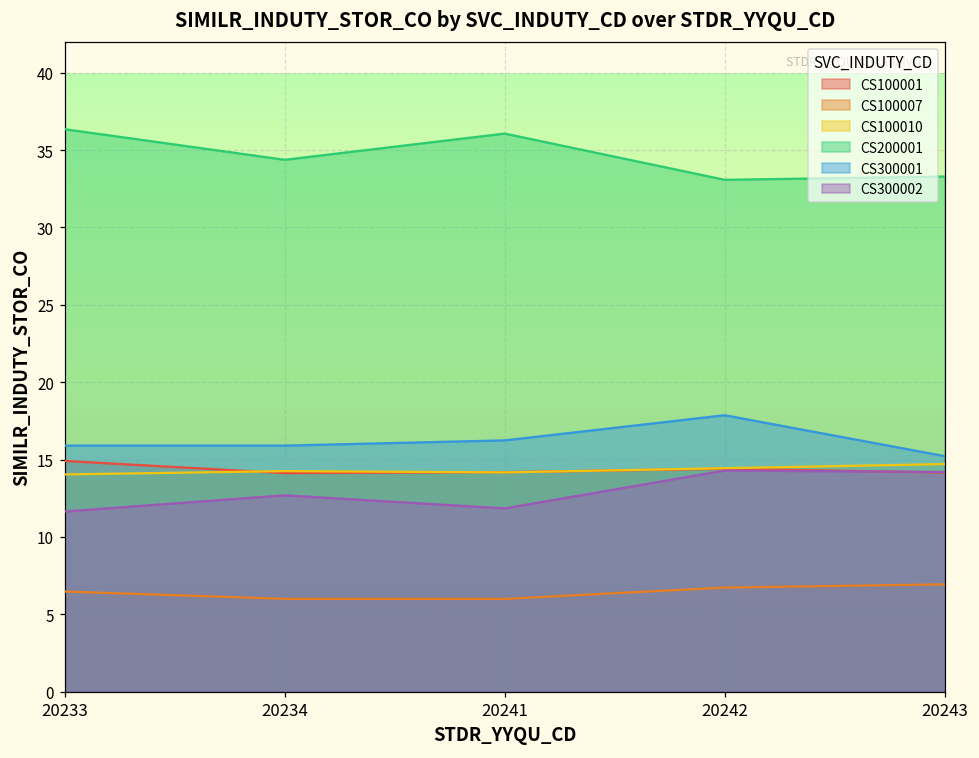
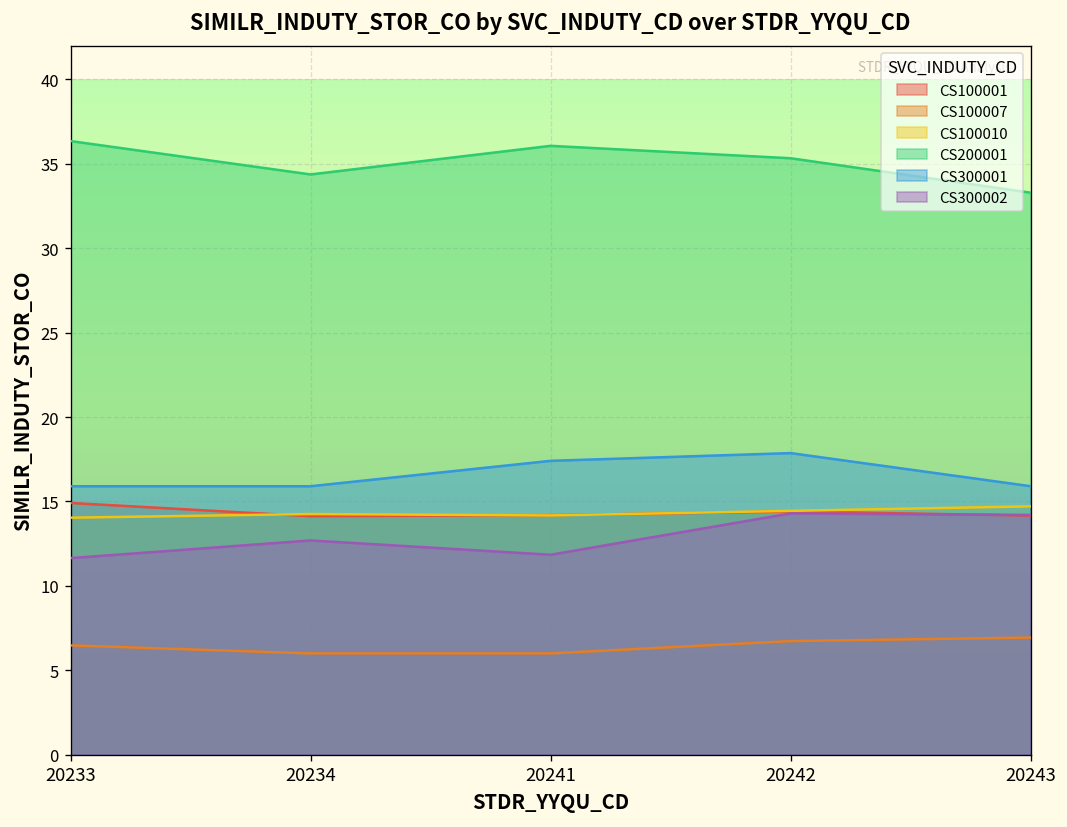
CS300001, 20241: 16.2 -> 17.4
CS200001, 20242: 33.1 -> 35.3
CS300001, 20243: 15.2 -> 15.9
